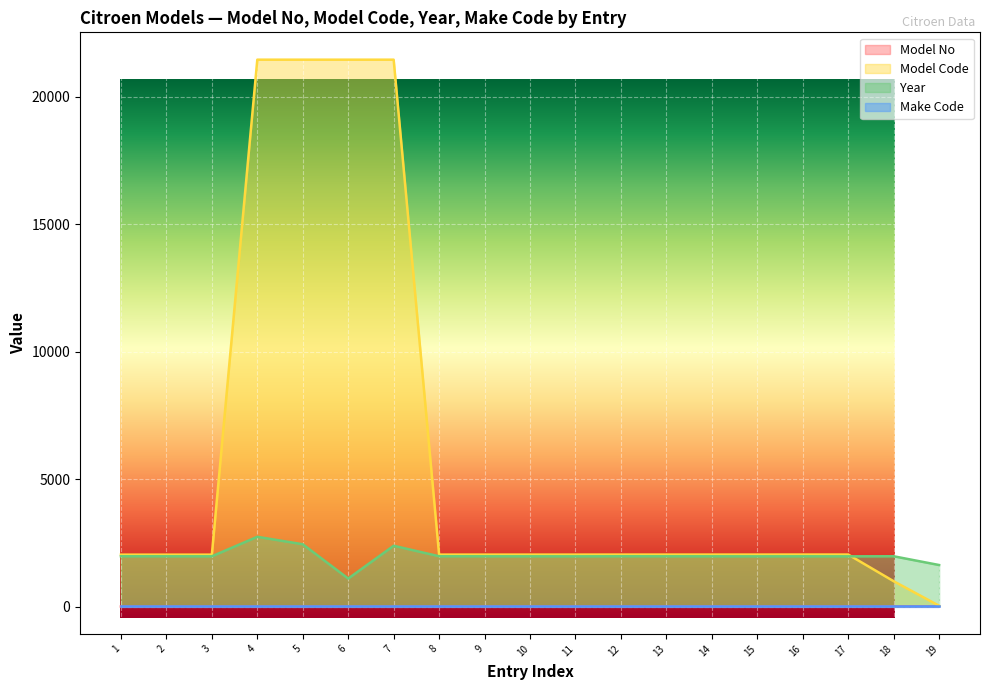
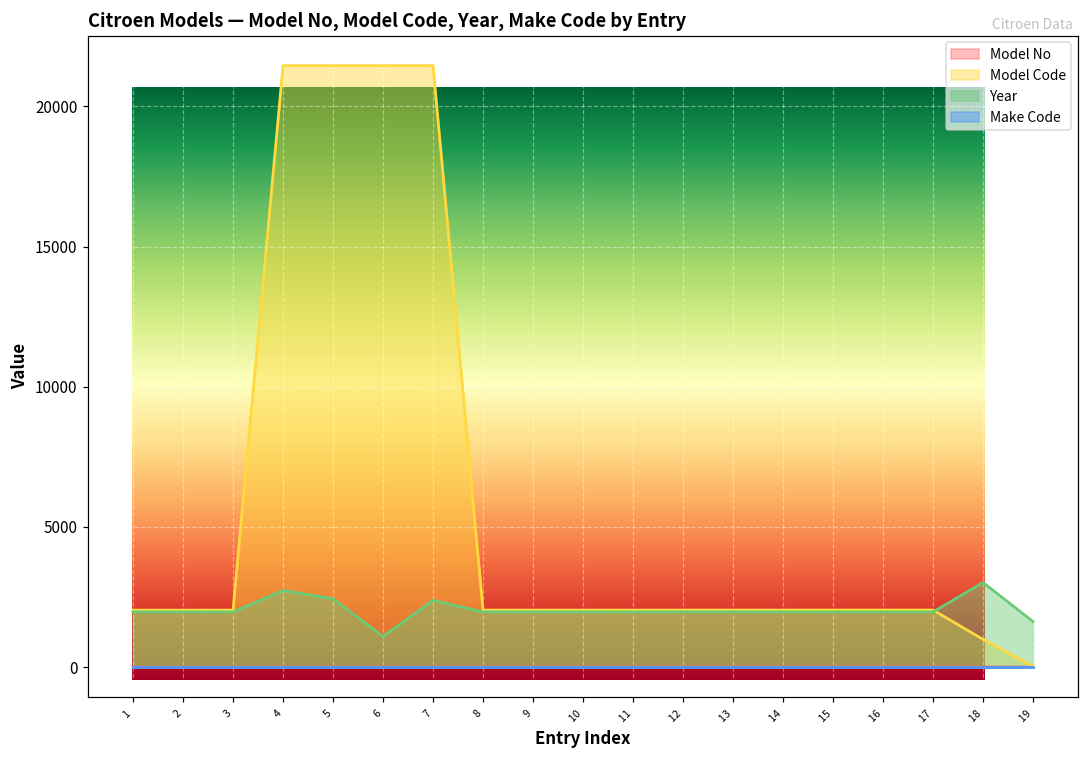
Year, 18: 2000 -> 3000
